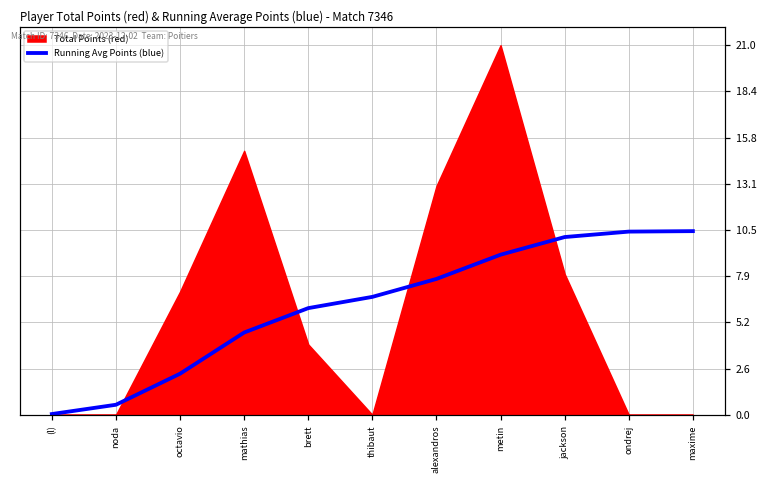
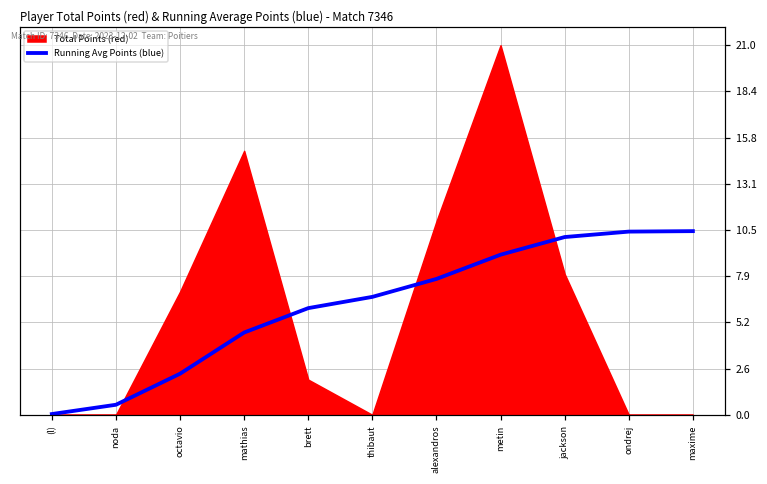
Total Points (red), brett: 4 -> 2
Total Points (red), alexandros: 13 -> 11
